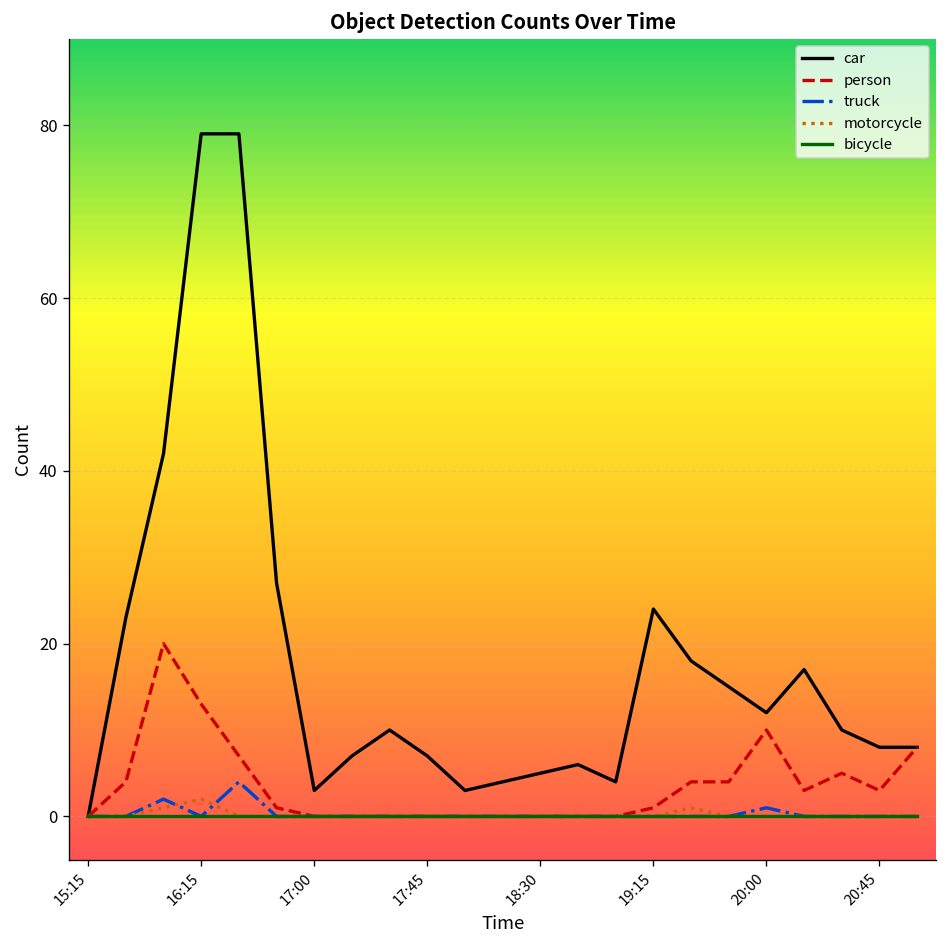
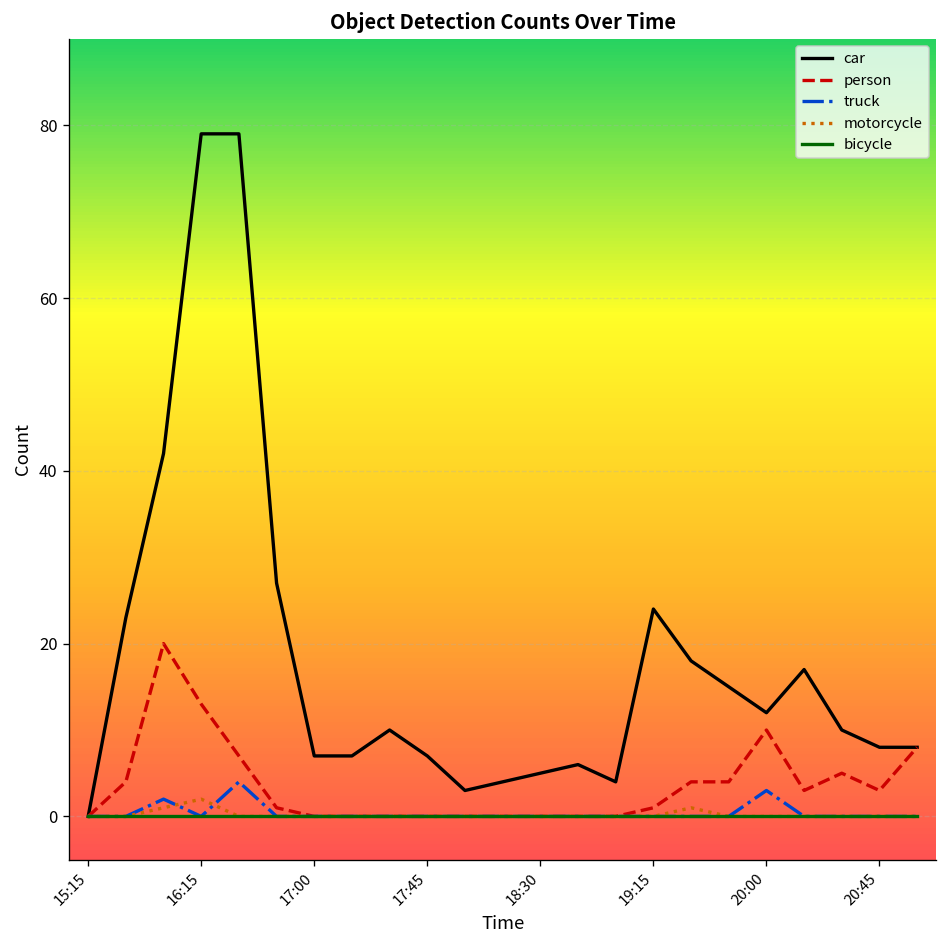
car, 17:00: 3 -> 7
truck, 20:00: 1 -> 3
